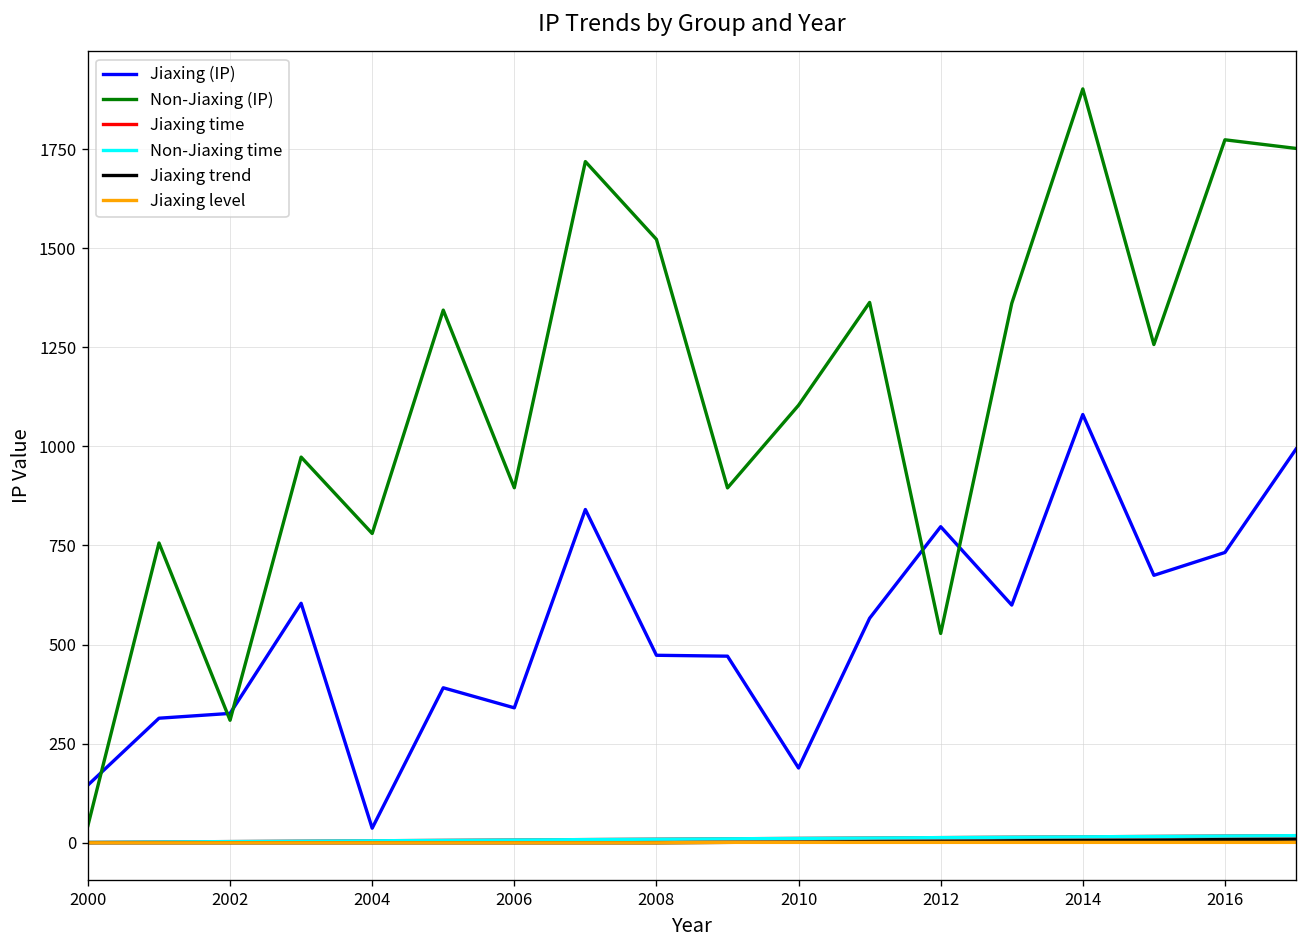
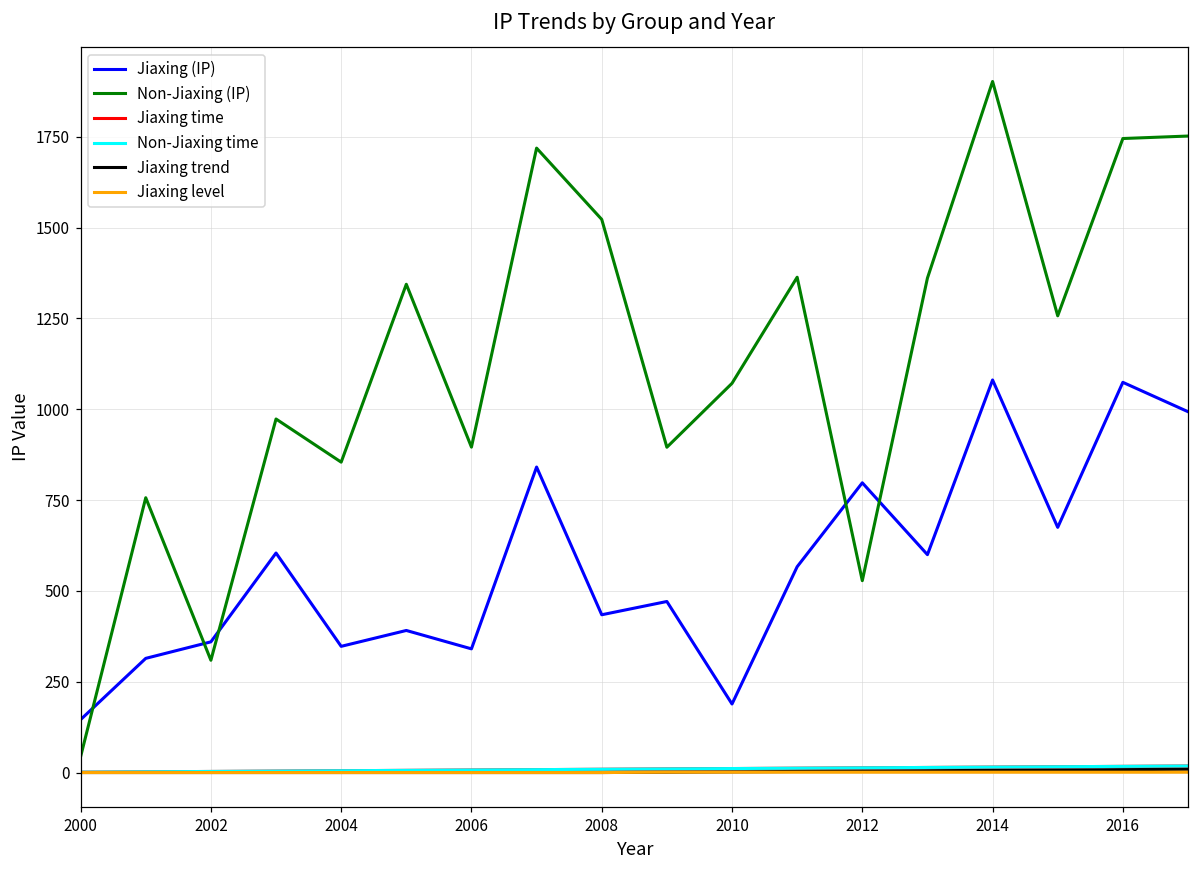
Jiaxing (IP), 2002: 330 -> 360
Jiaxing (IP), 2004: 40 -> 350
Non-Jiaxing (IP), 2004: 780 -> 850
Jiaxing (IP), 2008: 470 -> 430
Non-Jiaxing (IP), 2010: 1100 -> 1070
Jiaxing (IP), 2016: 730 -> 1070
Non-Jiaxing (IP), 2016: 1770 -> 1750
